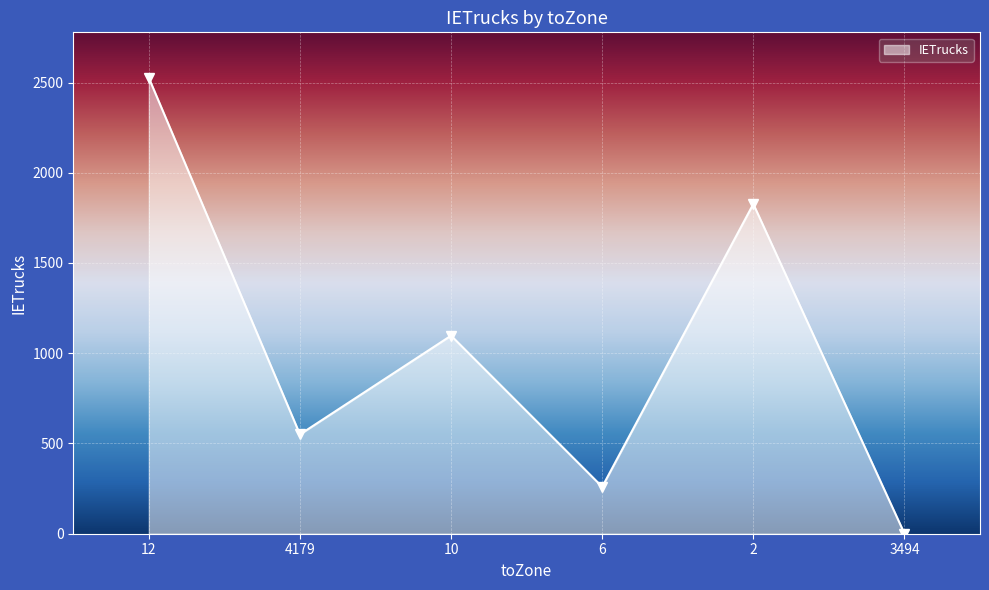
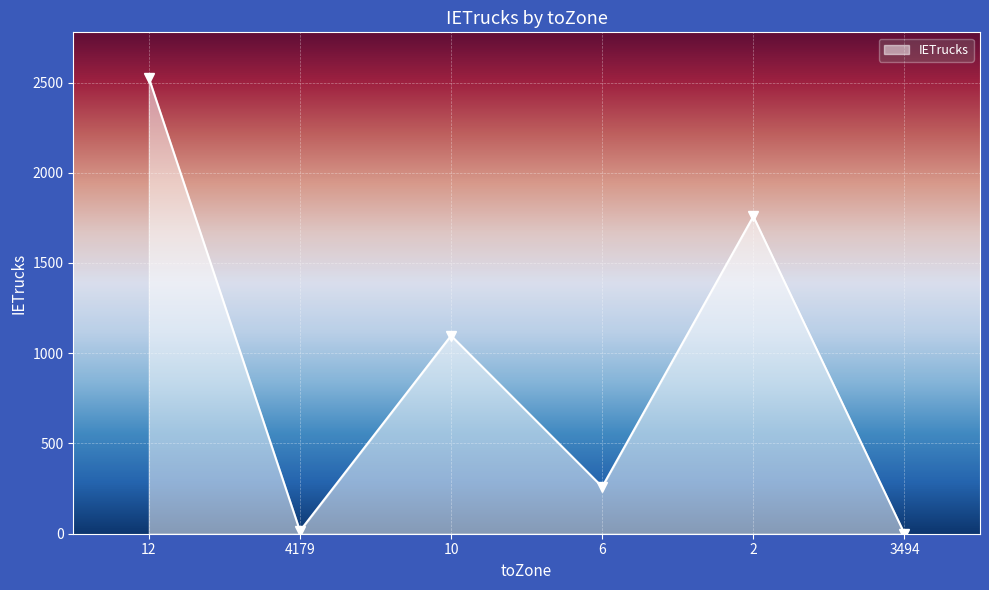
4179: 550 -> 20
2: 1830 -> 1760
